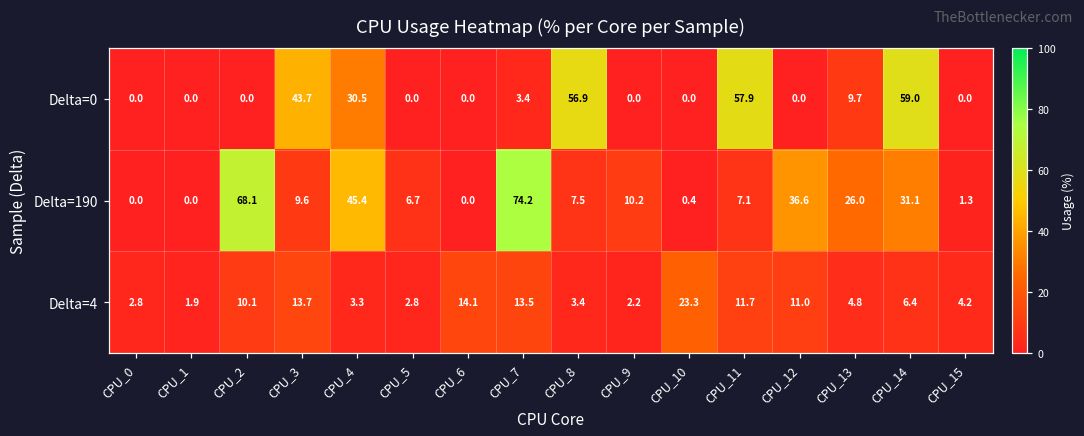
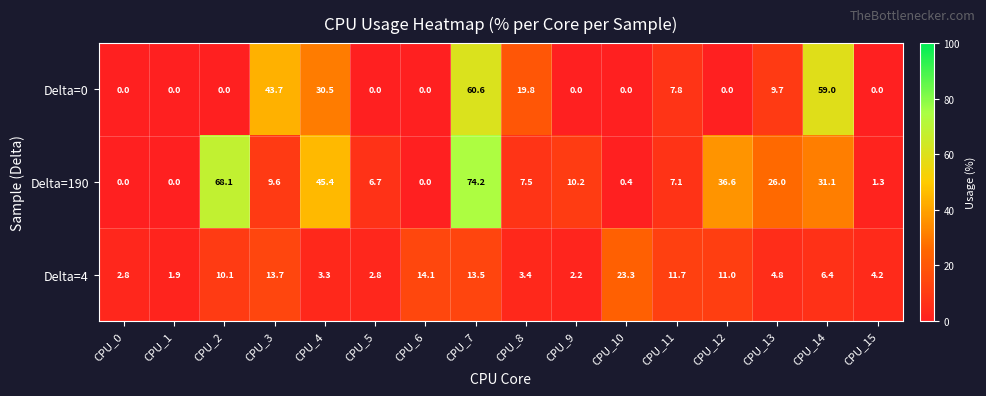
Delta=0, CPU_7: 3.4 -> 60.6
Delta=0, CPU_8: 56.9 -> 19.8
Delta=0, CPU_11: 57.9 -> 7.8
